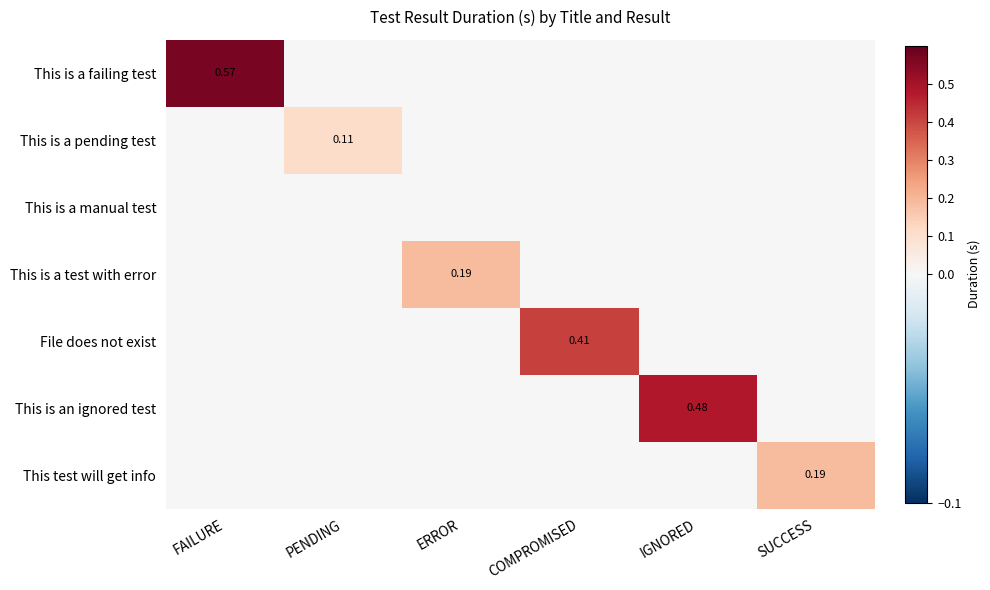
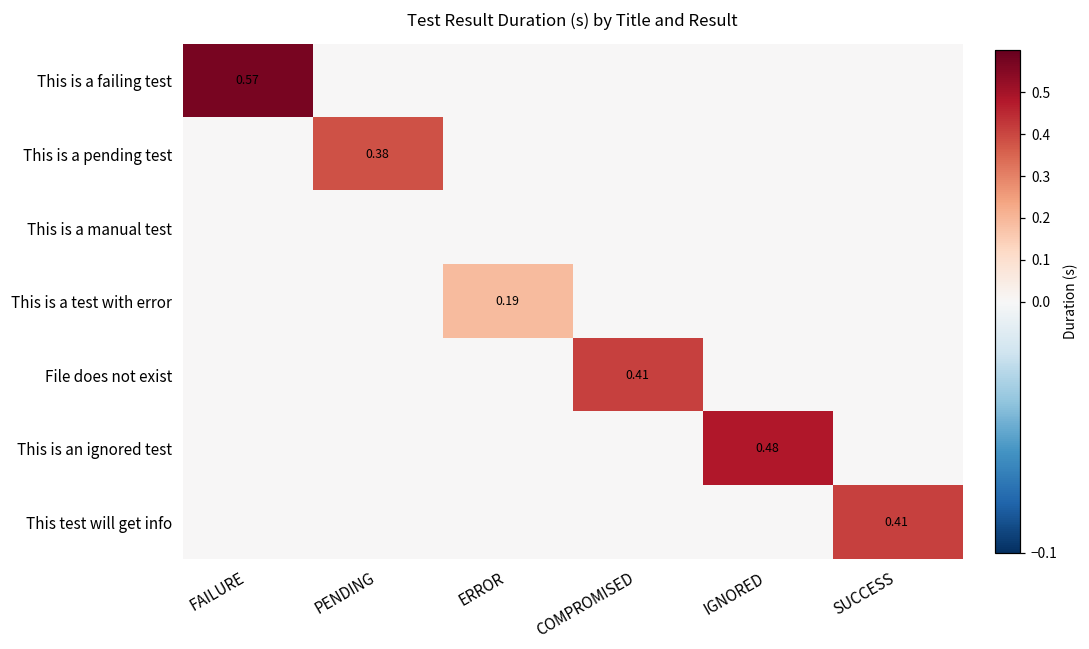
This is a pending test, PENDING: 0.11 -> 0.38
This test will get info, SUCCESS: 0.19 -> 0.41
